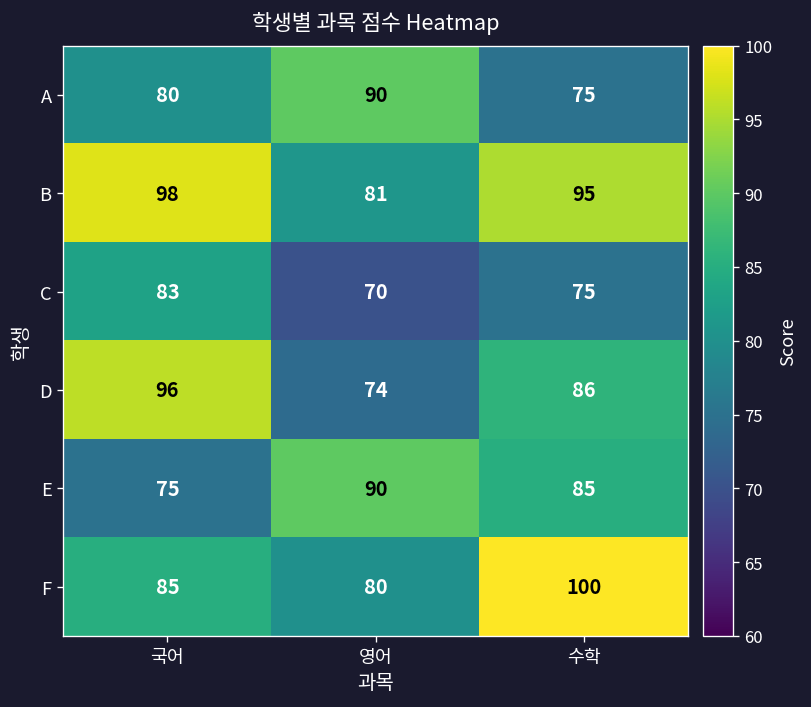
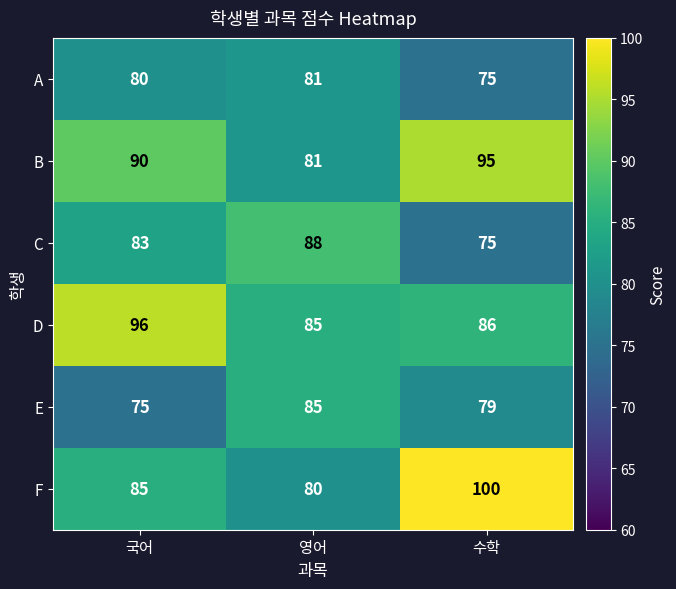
A, 영어: 90 -> 81
B, 국어: 98 -> 90
C, 영어: 70 -> 88
D, 영어: 74 -> 85
E, 영어: 90 -> 85
E, 수학: 85 -> 79
